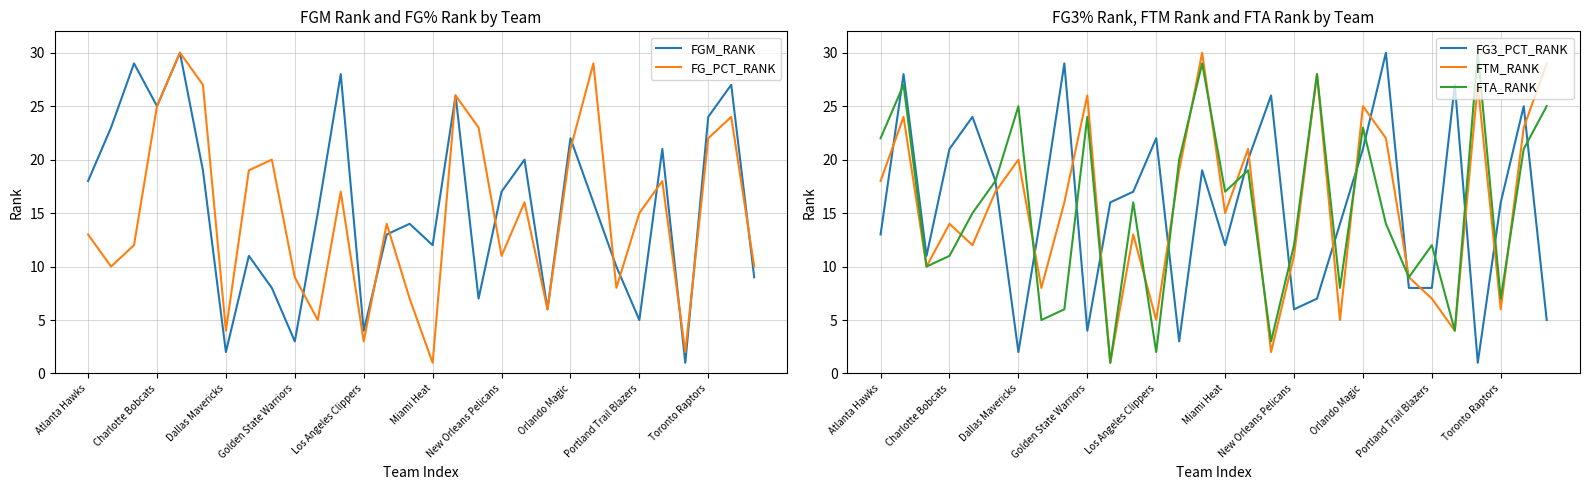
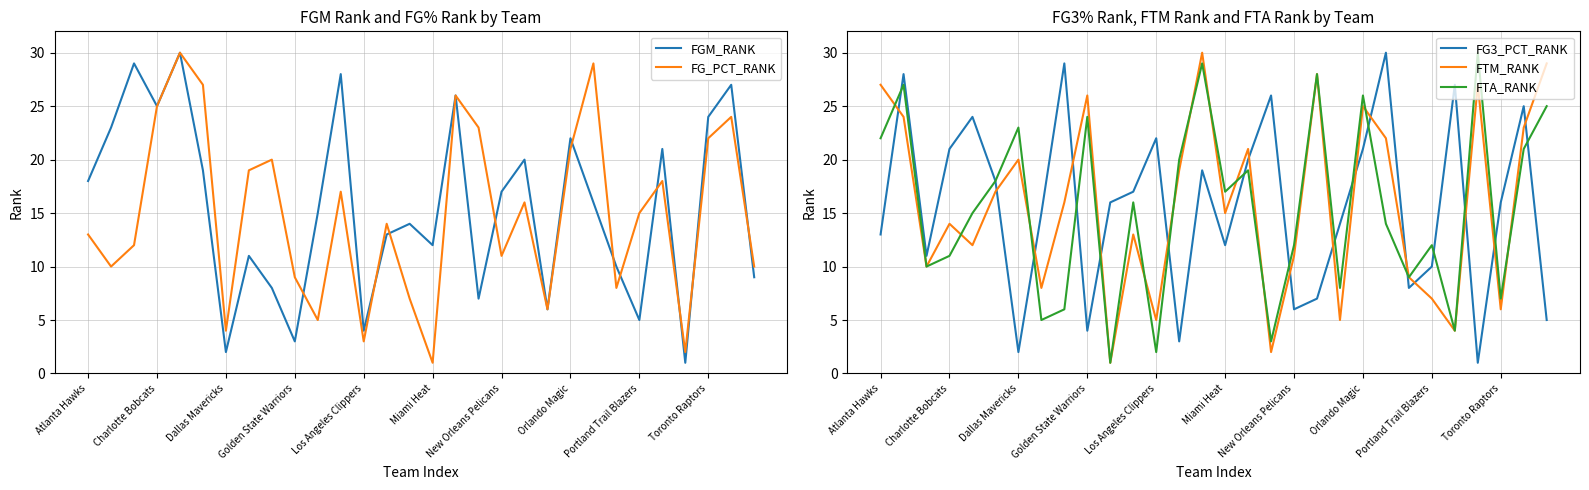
FG3% Rank, FTM Rank and FTA Rank by Team, FTM_RANK, Atlanta Hawks: 18 -> 27
FG3% Rank, FTM Rank and FTA Rank by Team, FTA_RANK, Dallas Mavericks: 25 -> 23
FG3% Rank, FTM Rank and FTA Rank by Team, FTA_RANK, Orlando Magic: 23 -> 26
FG3% Rank, FTM Rank and FTA Rank by Team, FG3_PCT_RANK, Portland Trail Blazers: 8 -> 10
